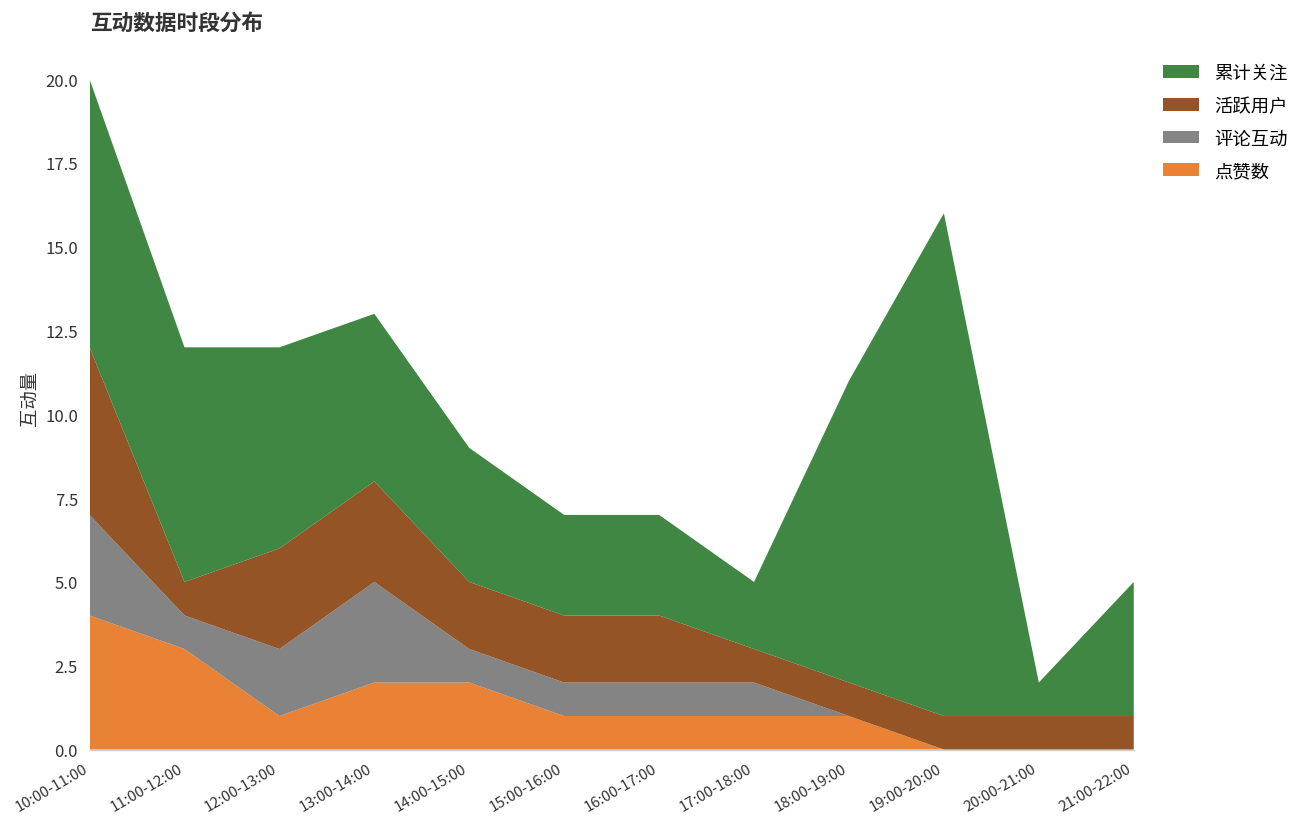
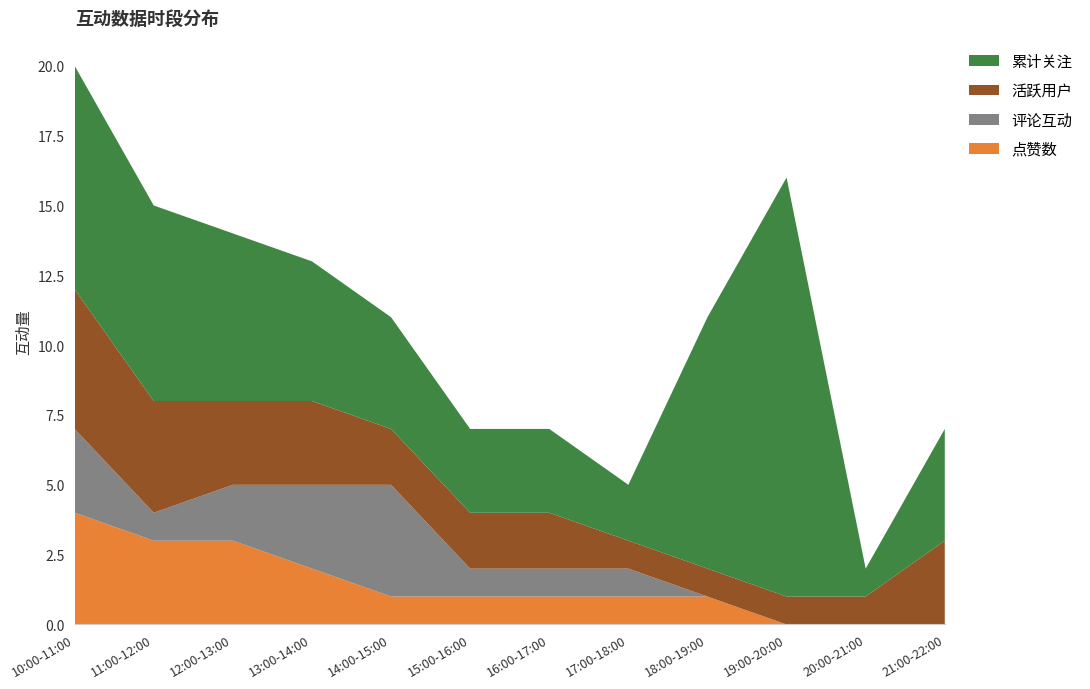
活跃用户, 11:00-12:00: 1 -> 4
点赞数, 12:00-13:00: 1 -> 3
点赞数, 14:00-15:00: 2 -> 1
评论互动, 14:00-15:00: 1 -> 4
活跃用户, 21:00-22:00: 1 -> 3
